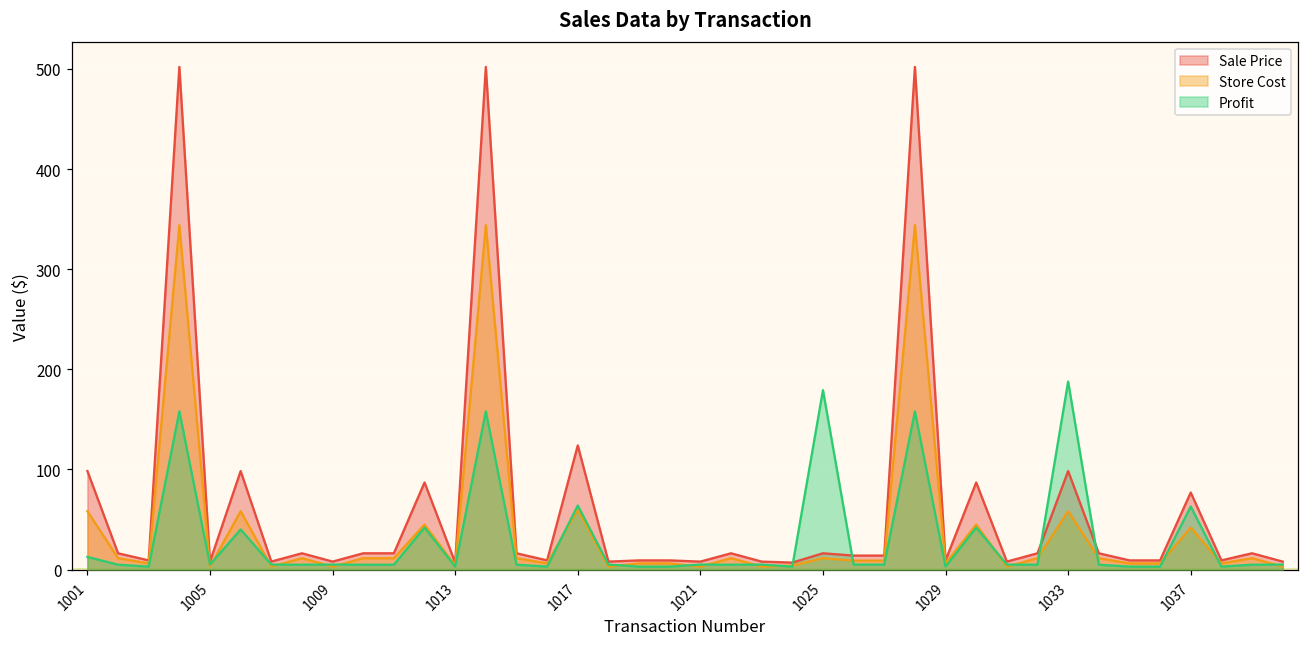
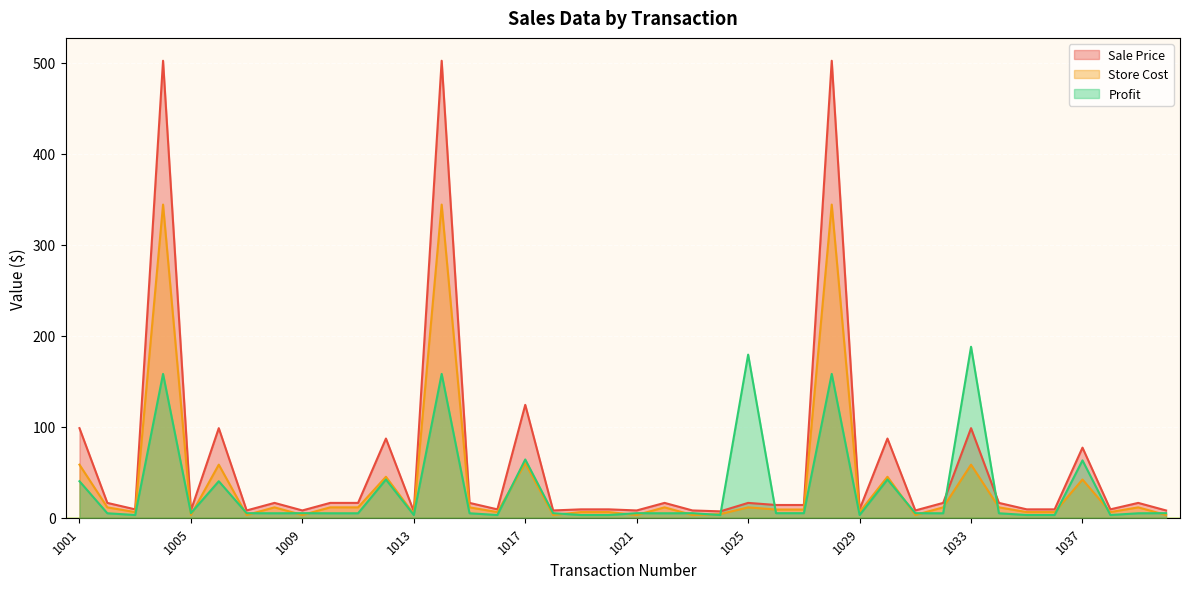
Profit, 1001: 10 -> 40
